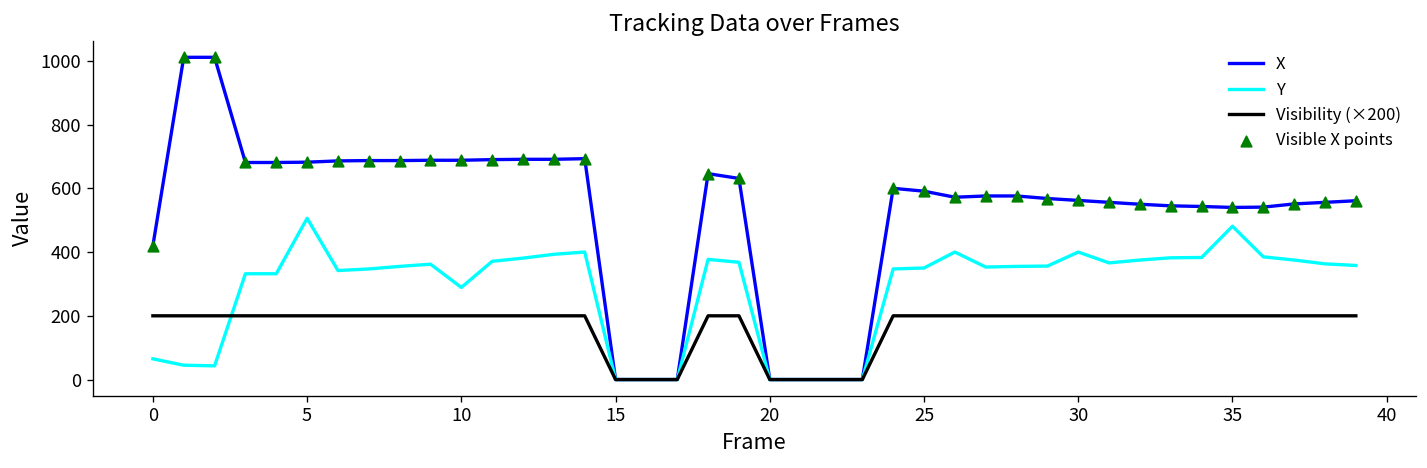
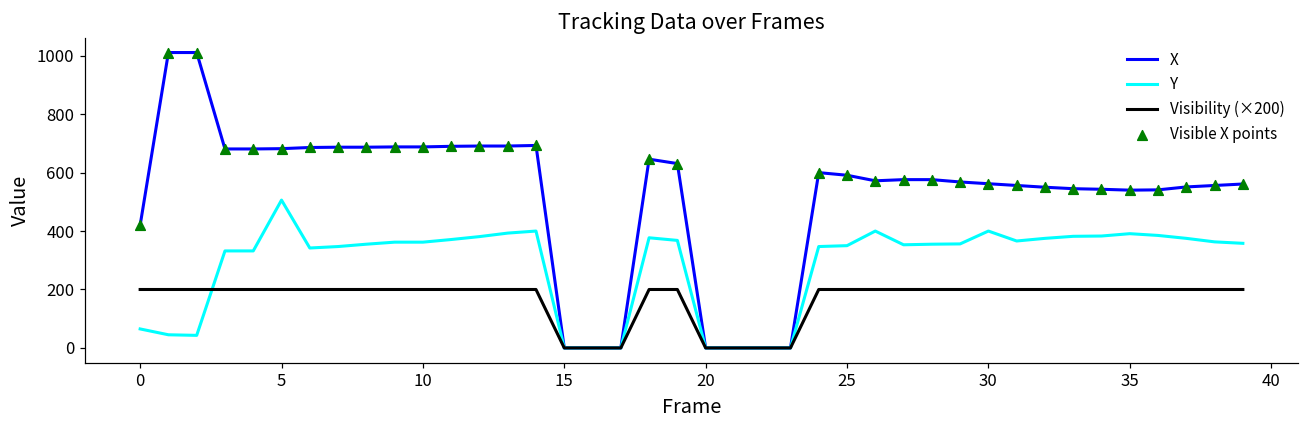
Y, 10: 290 -> 360
Y, 35: 480 -> 390
